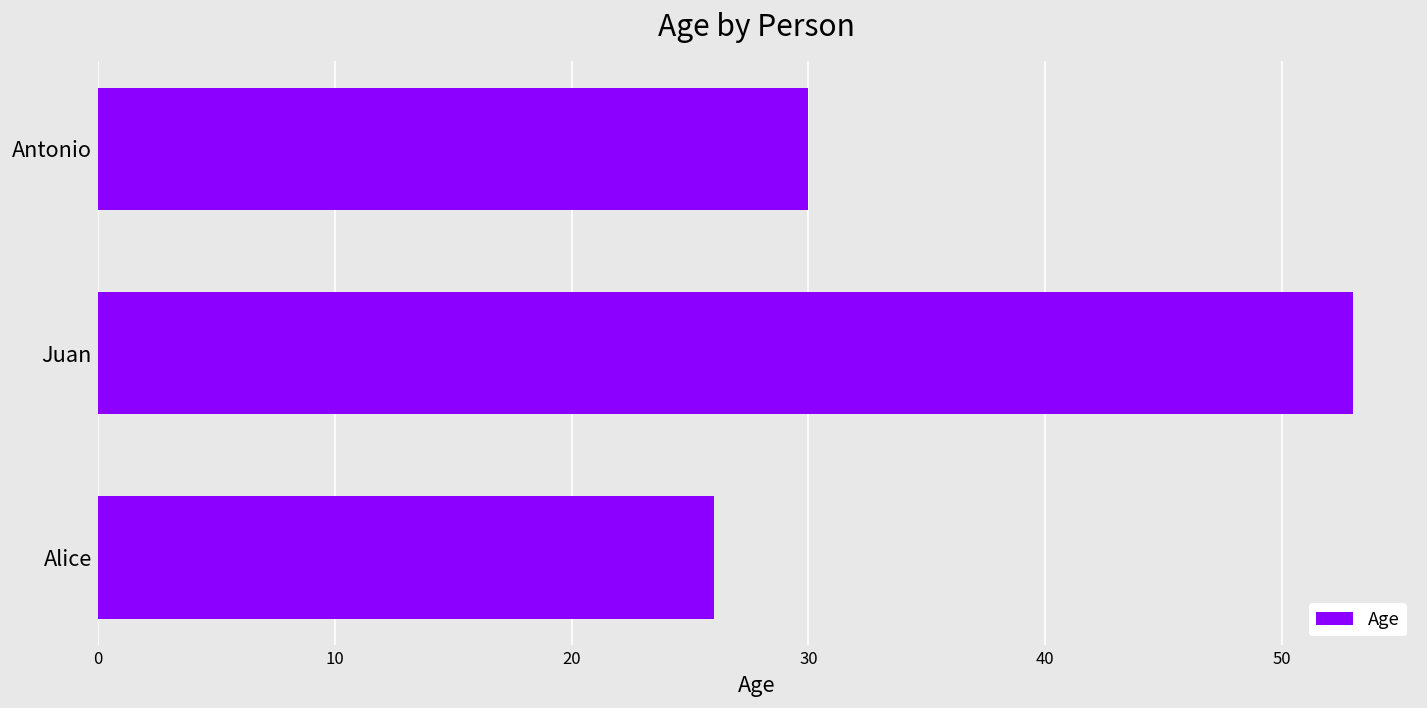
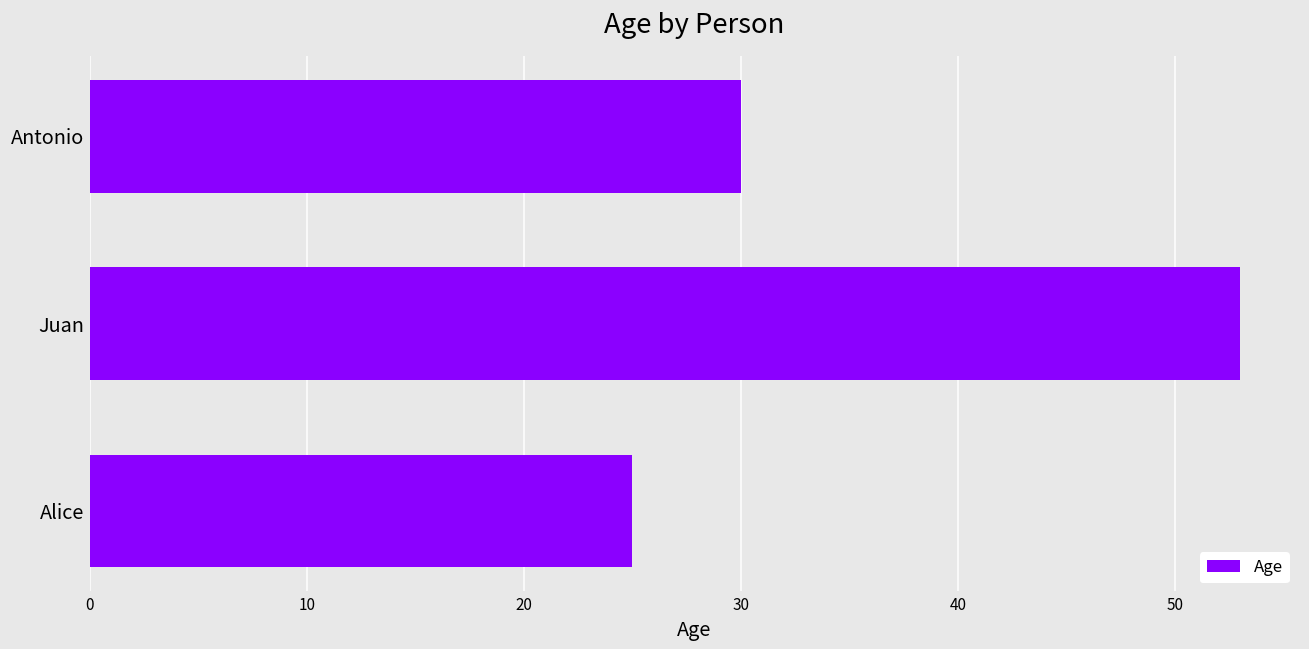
Alice: 26 -> 25
